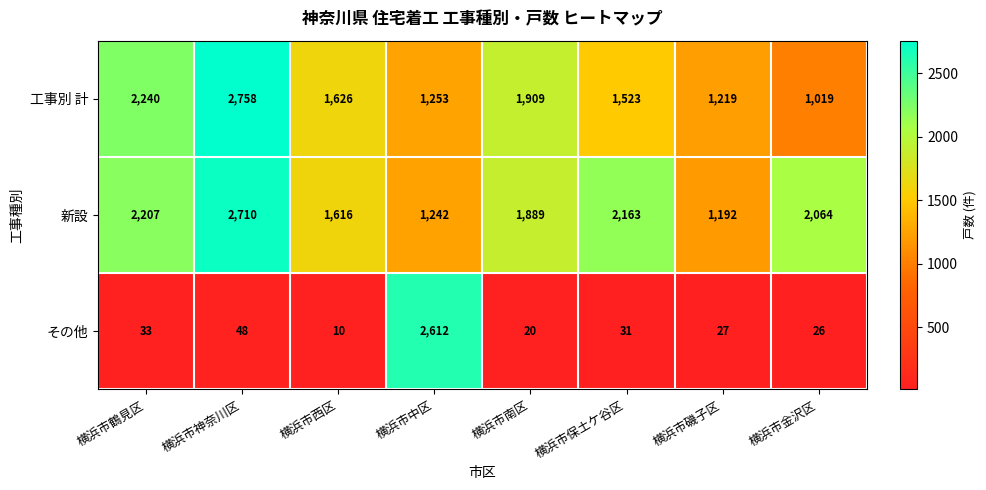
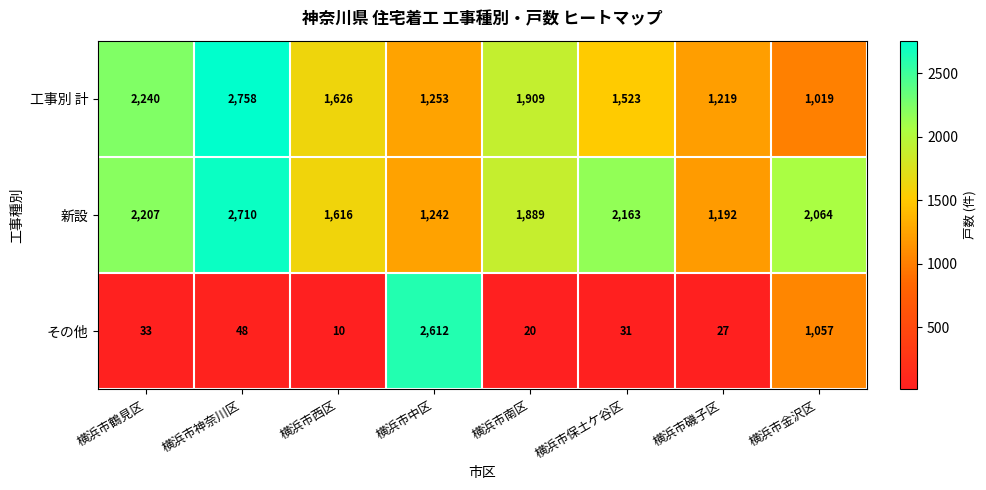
その他, 横浜市金沢区: 26 -> 1,057
